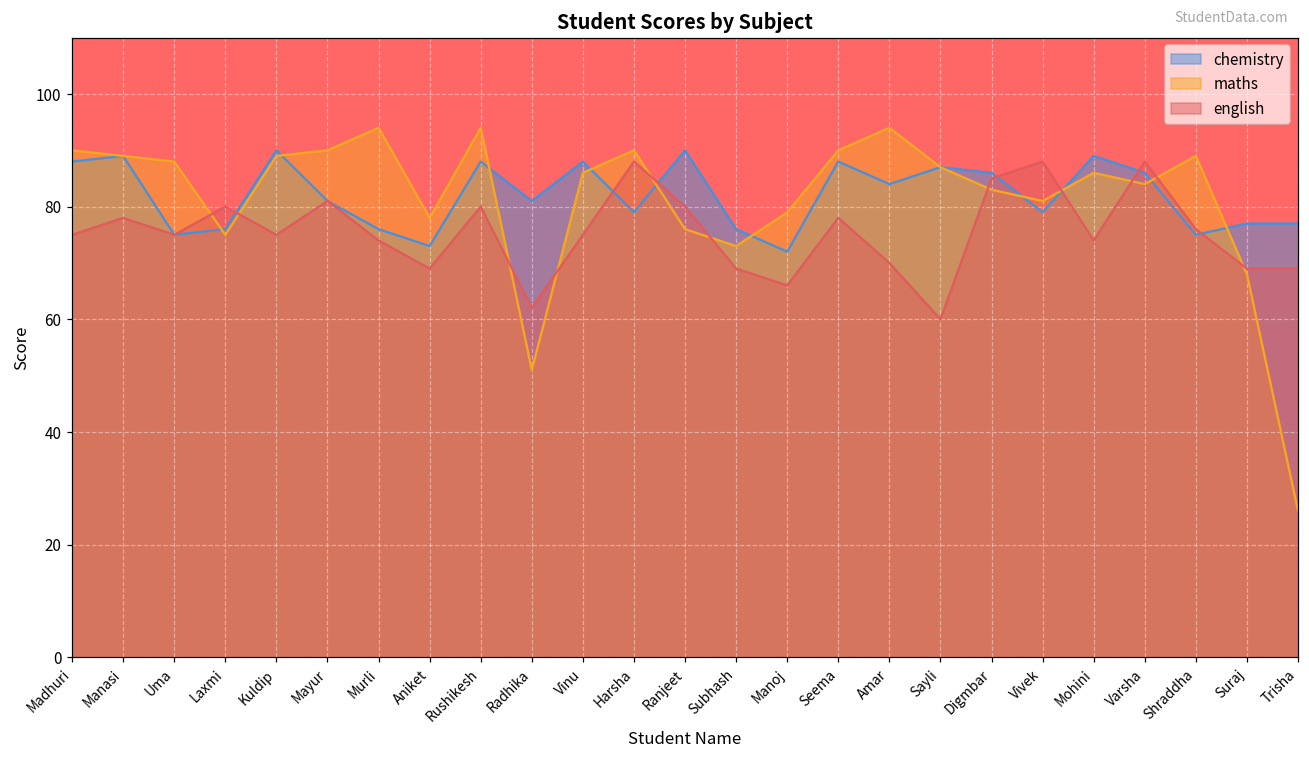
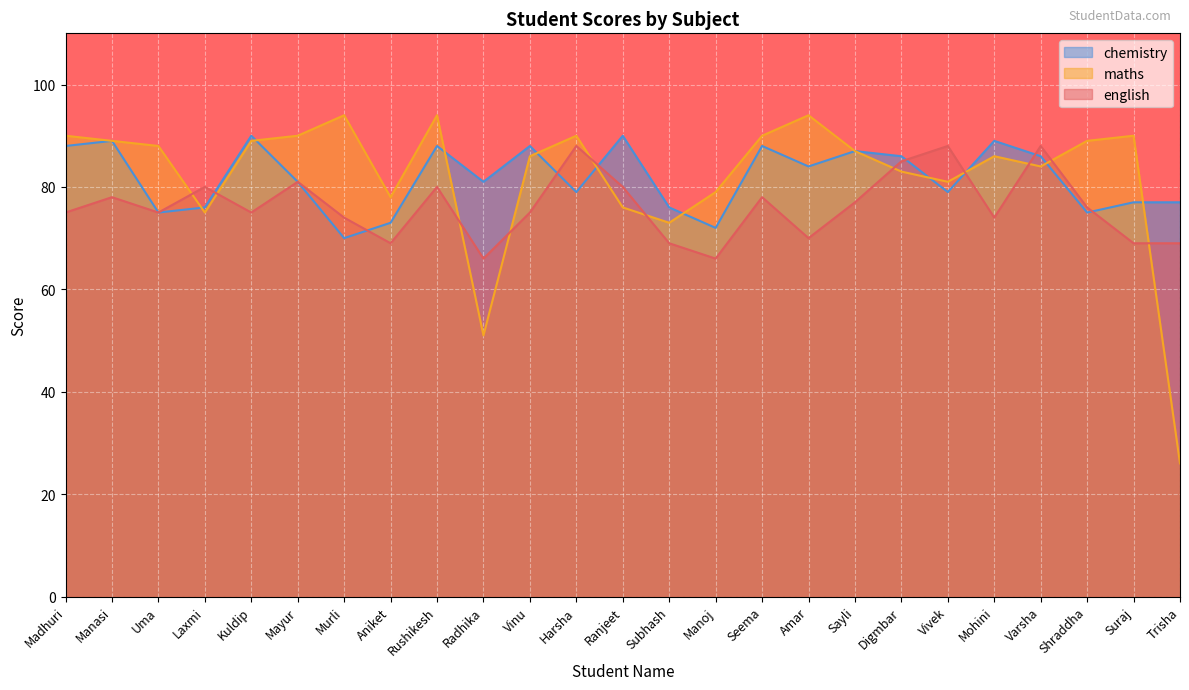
chemistry, Murli: 76 -> 70
english, Radhika: 62 -> 66
english, Sayli: 60 -> 77
maths, Suraj: 68 -> 90
